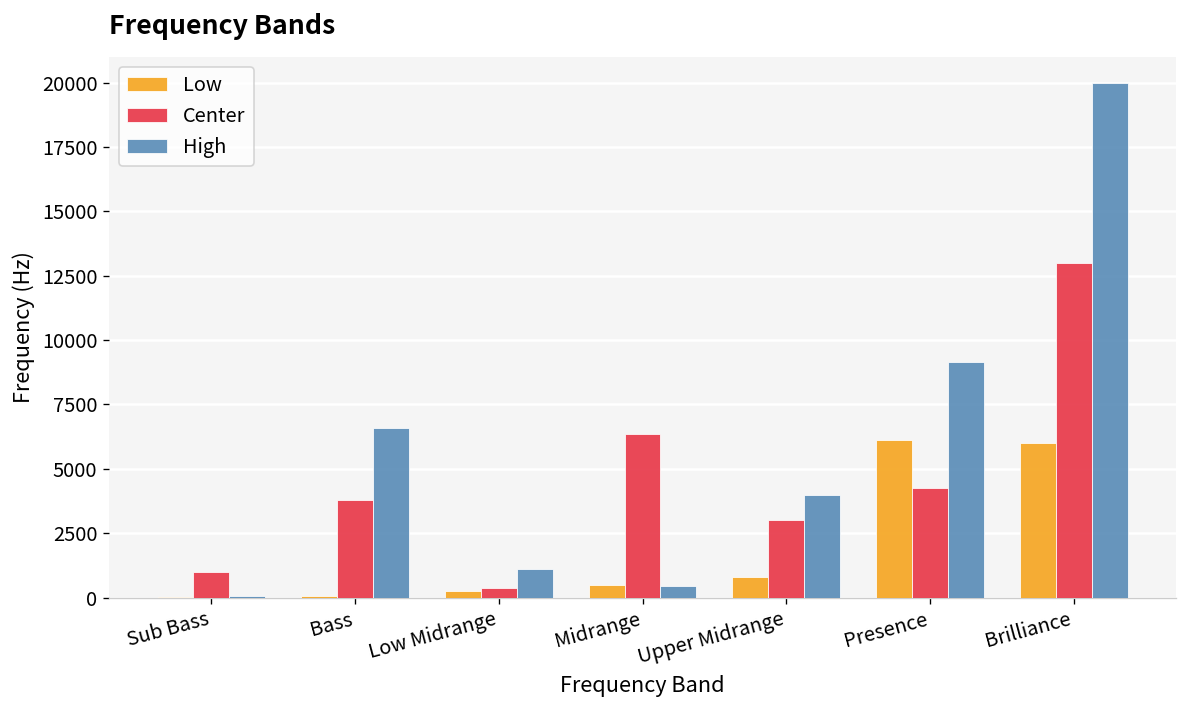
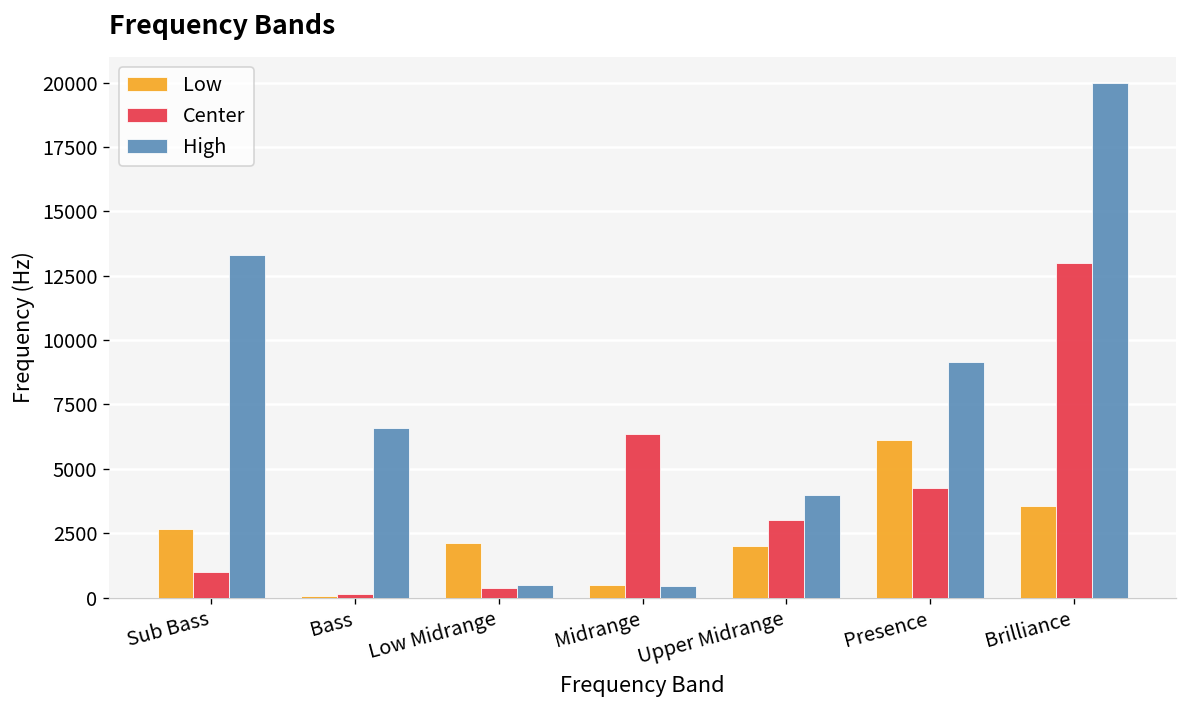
Low, Sub Bass: 0 -> 2700
High, Sub Bass: 100 -> 13300
Center, Bass: 3800 -> 200
Low, Low Midrange: 300 -> 2100
High, Low Midrange: 1100 -> 500
Low, Upper Midrange: 800 -> 2000
Low, Brilliance: 6000 -> 3600
